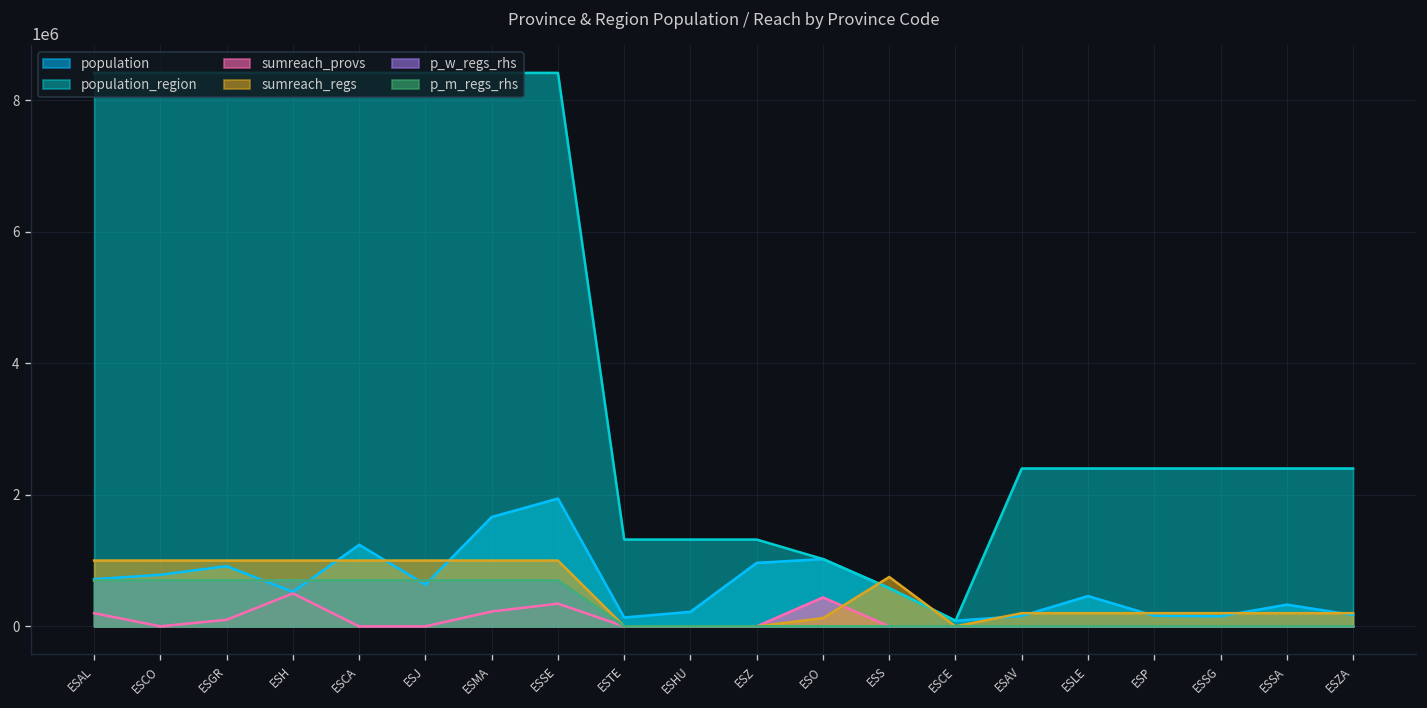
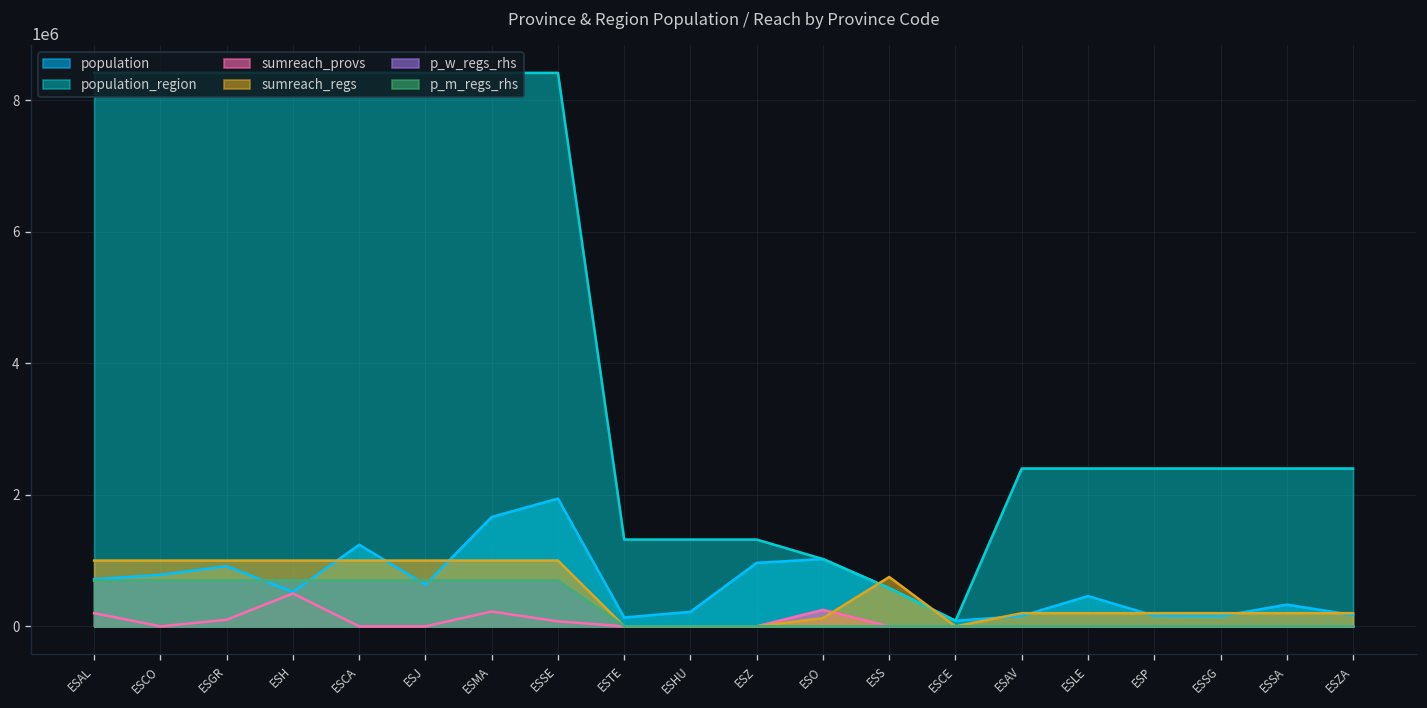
sumreach_provs, ESSE: 300000 -> 100000
sumreach_provs, ESO: 400000 -> 300000
